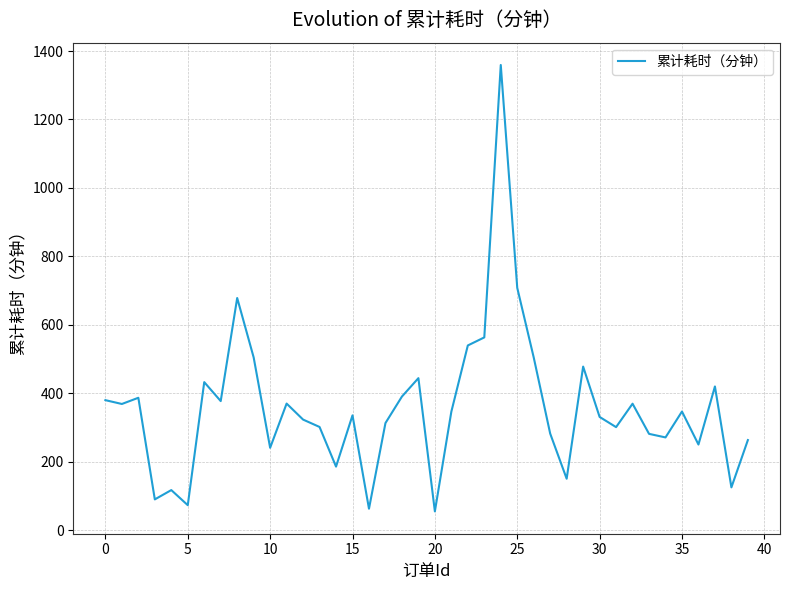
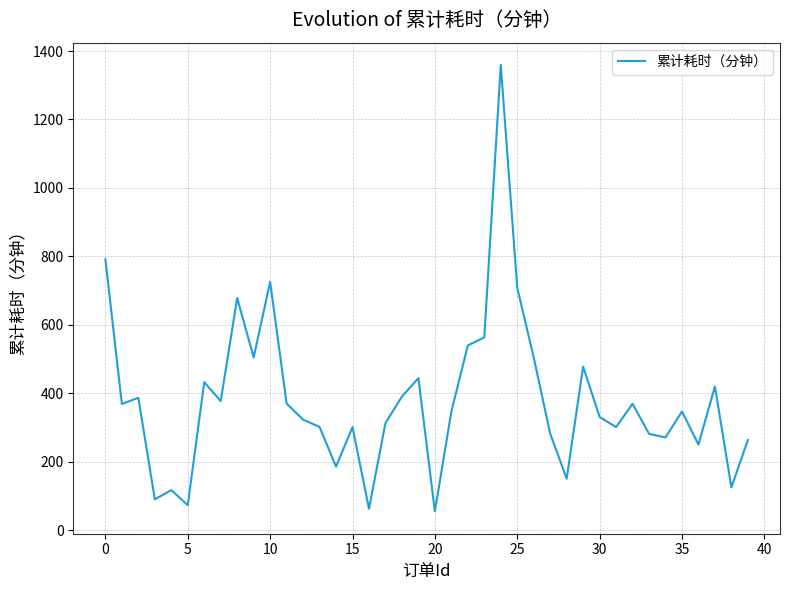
0: 380 -> 790
10: 240 -> 730
15: 340 -> 300
